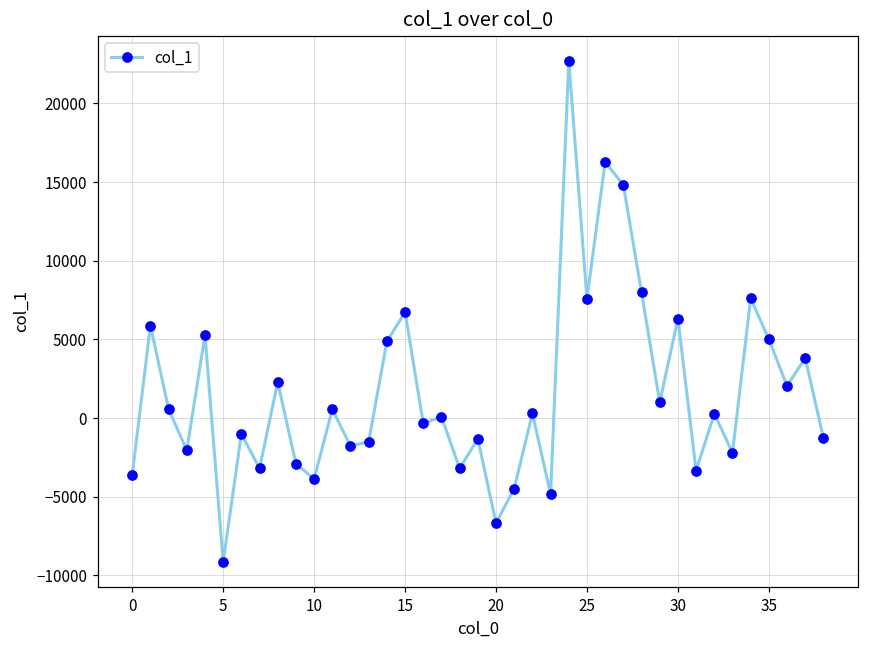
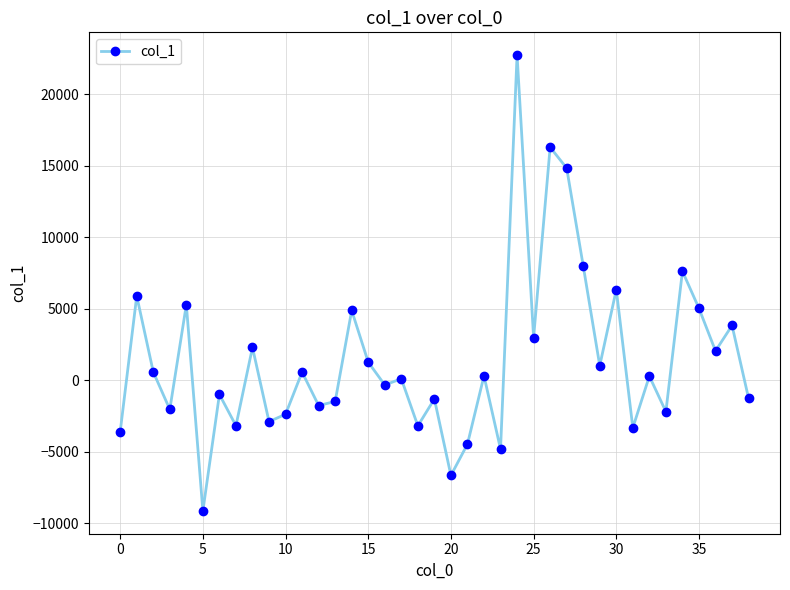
10: -3900 -> -2400
15: 6700 -> 1300
25: 7600 -> 3000
